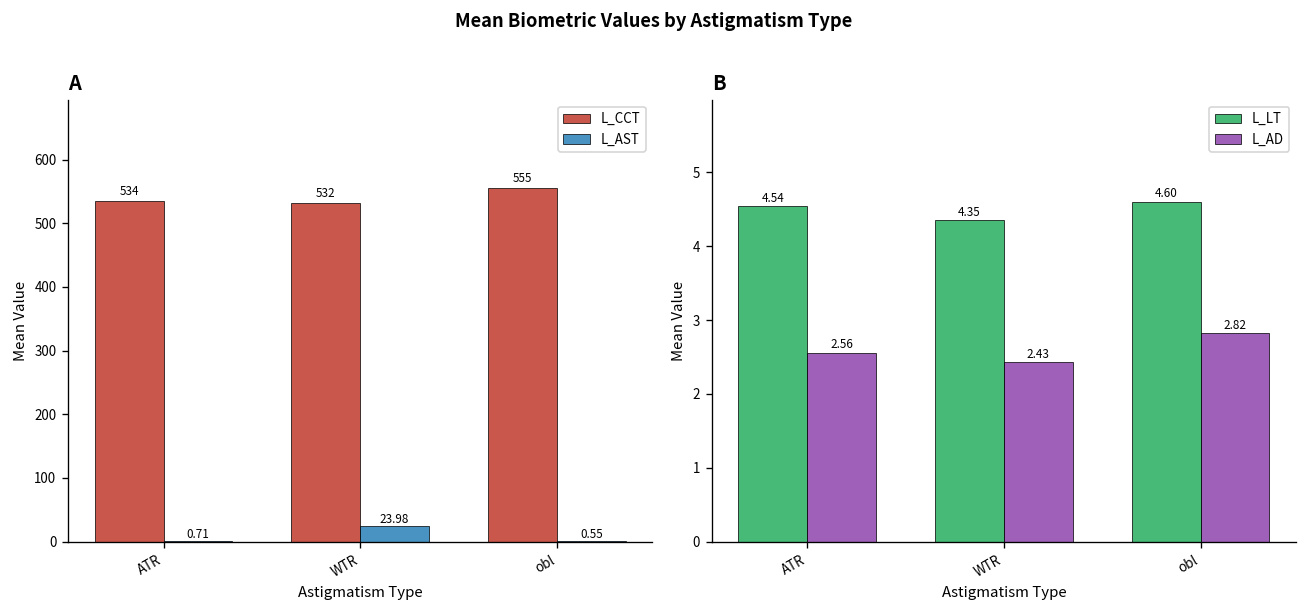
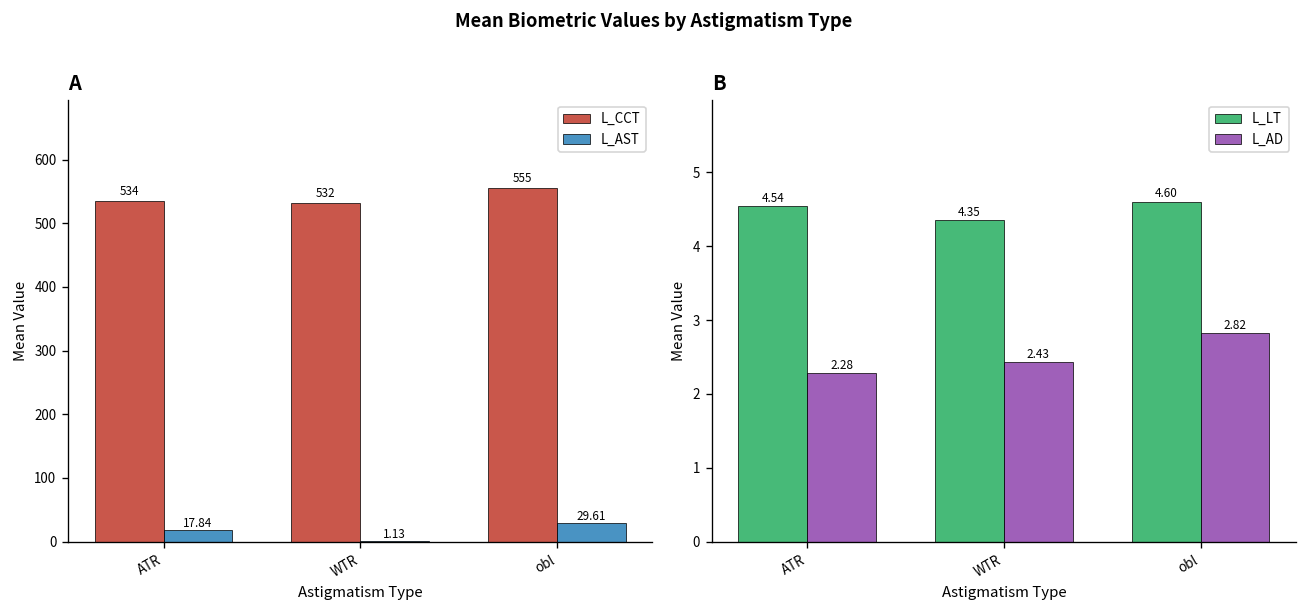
A, L_AST, ATR: 0.71 -> 17.84
A, L_AST, WTR: 23.98 -> 1.13
A, L_AST, obl: 0.55 -> 29.61
B, L_AD, ATR: 2.56 -> 2.28
